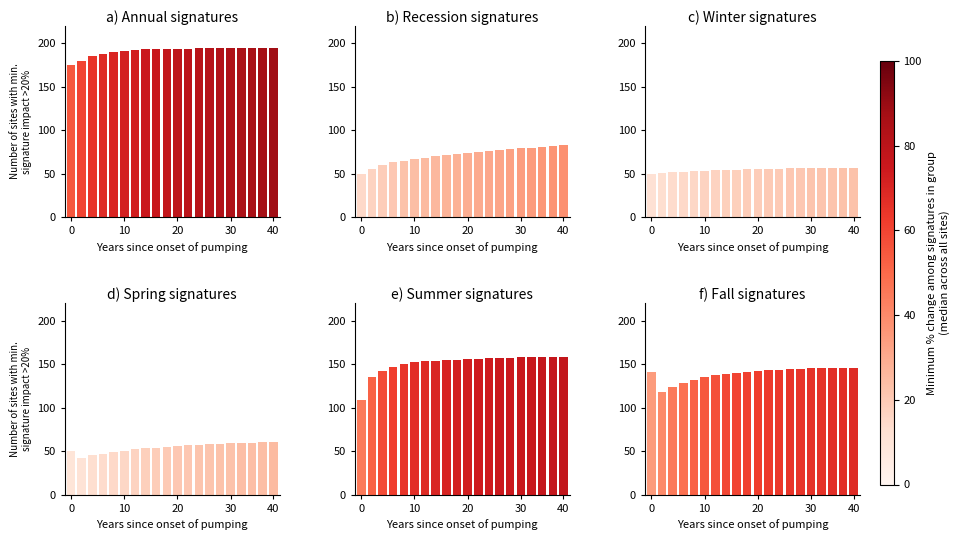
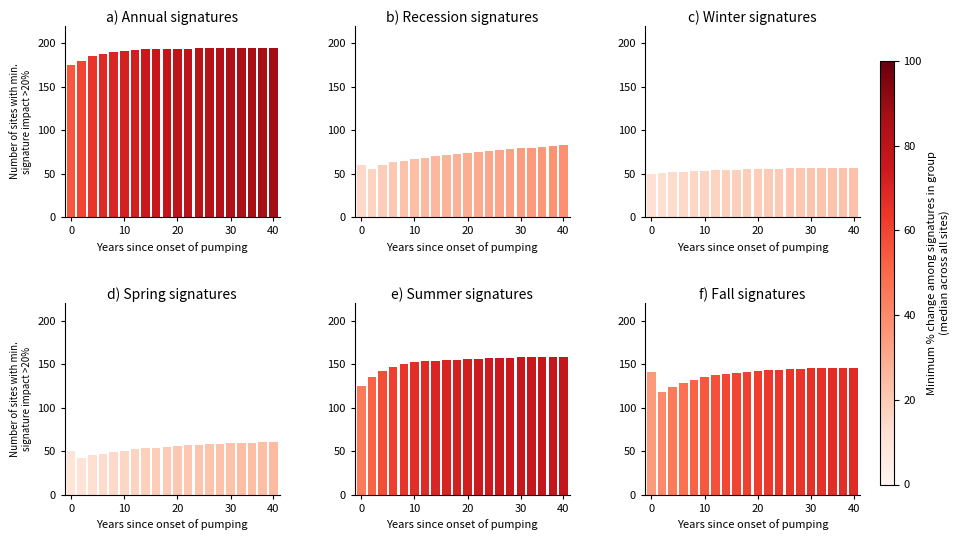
b) Recession signatures, 0: 50 -> 60
e) Summer signatures, 0: 110 -> 130
